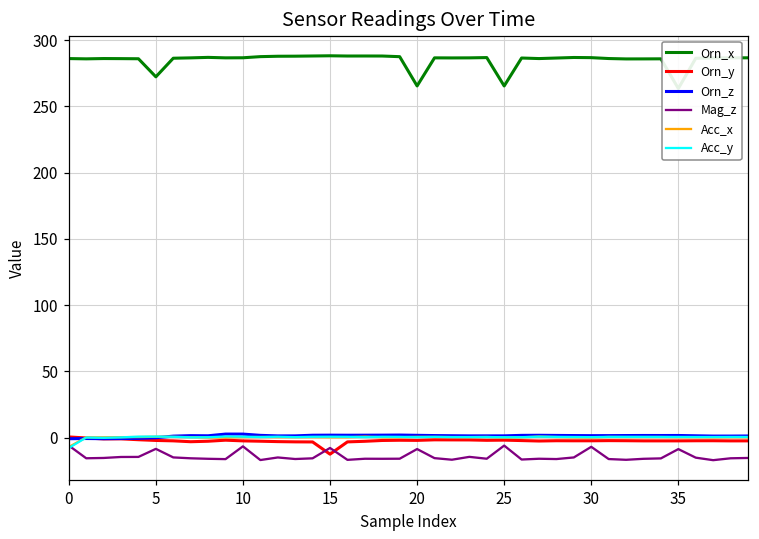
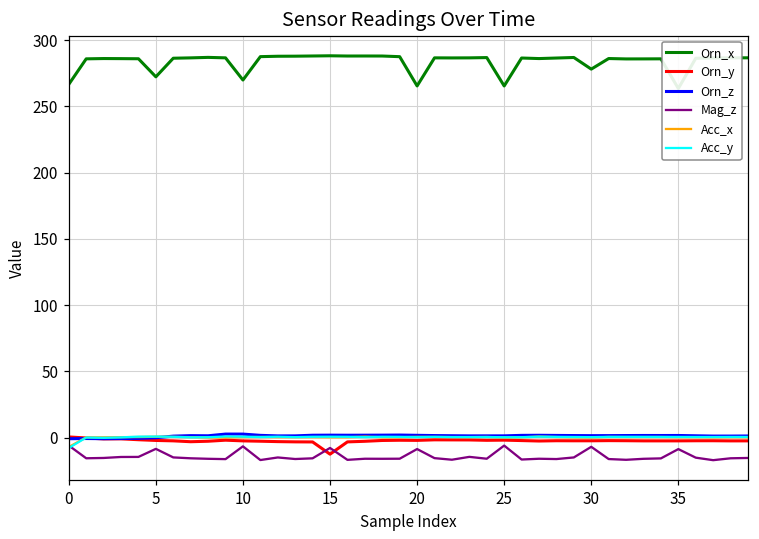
Orn_x, 0: 286 -> 267
Orn_x, 10: 287 -> 270
Orn_x, 30: 287 -> 278
